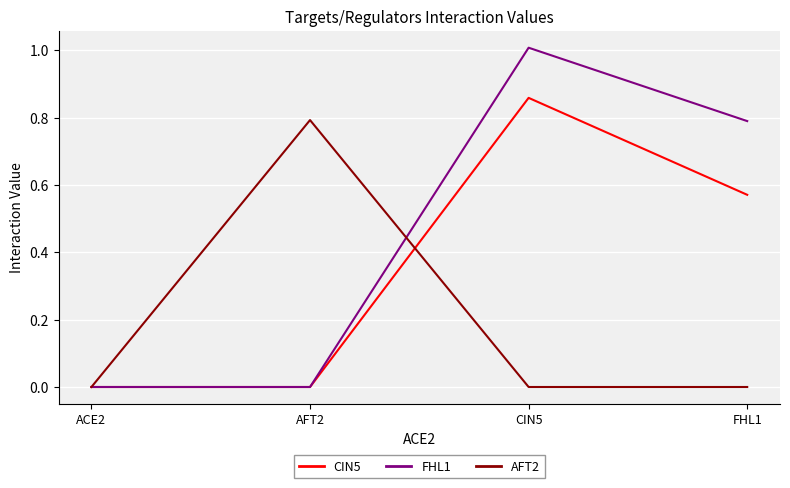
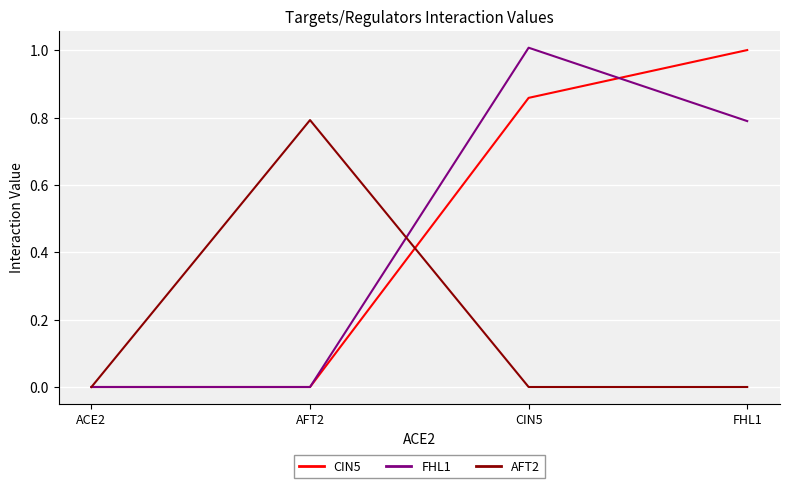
CIN5, FHL1: 0.57 -> 1.00
